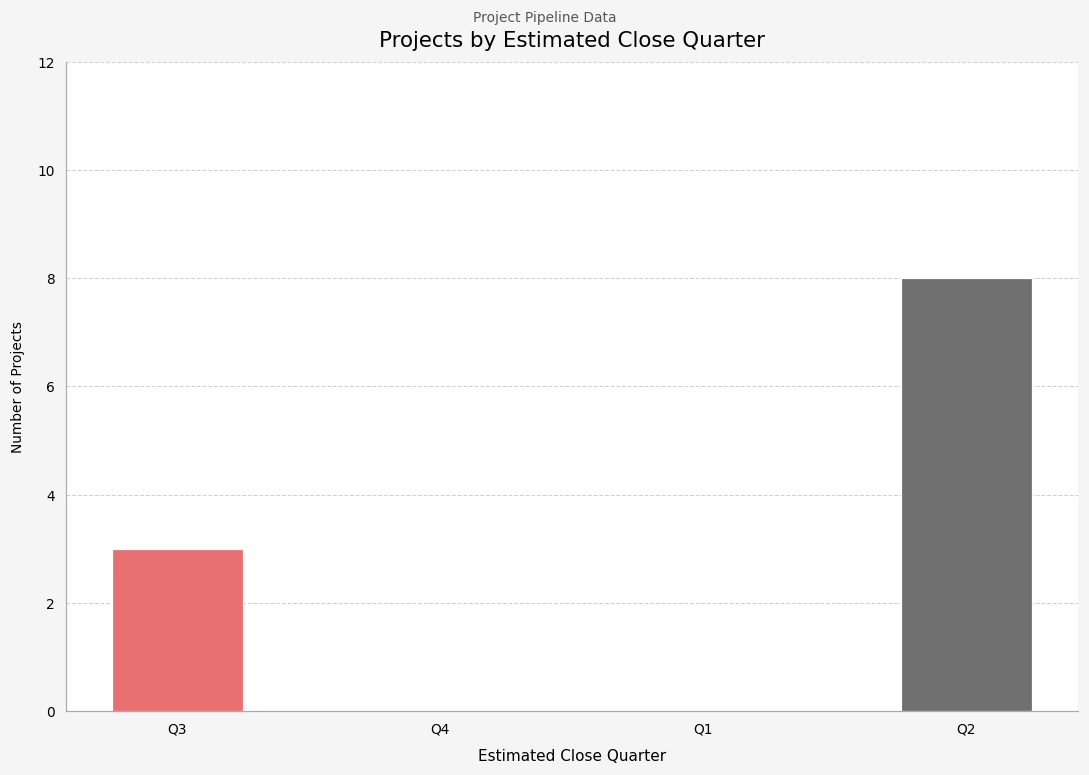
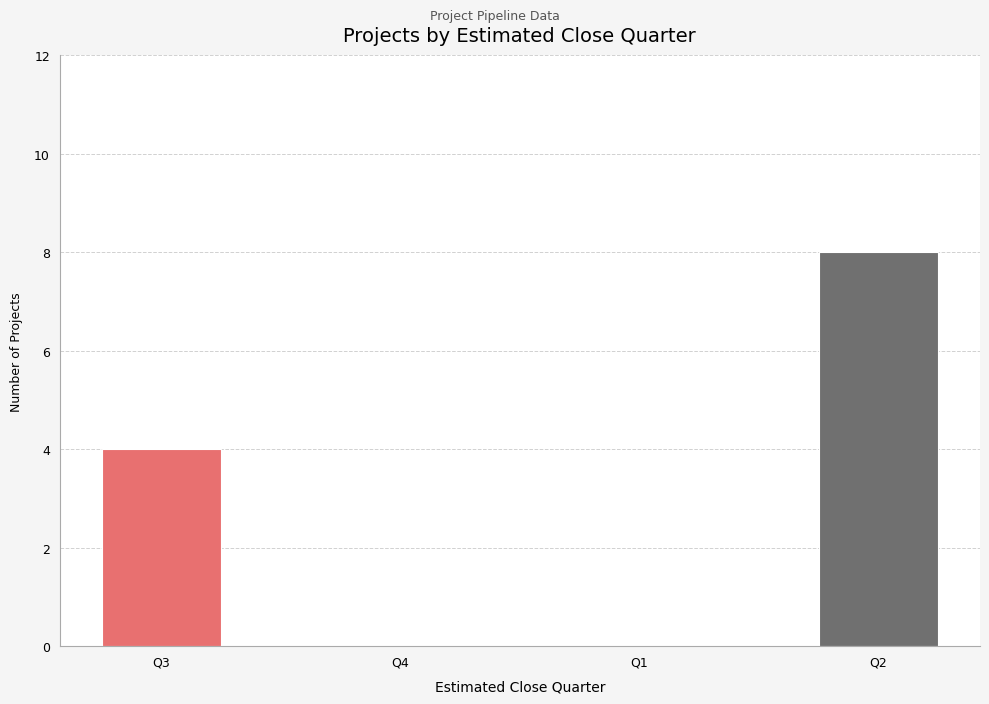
Q3: 3 -> 4
